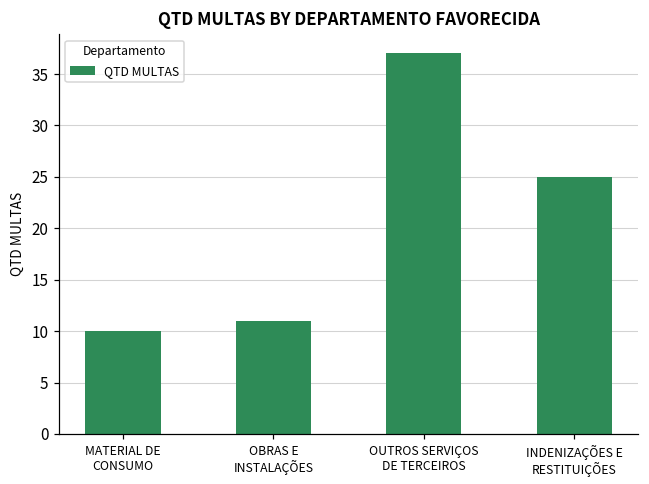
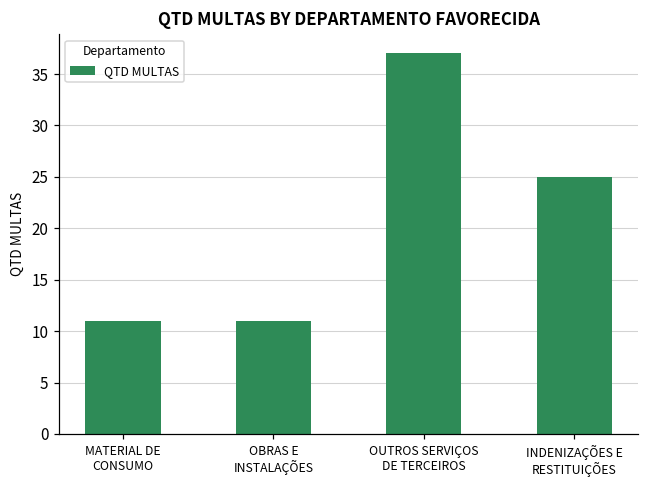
MATERIAL DE CONSUMO: 10 -> 11
